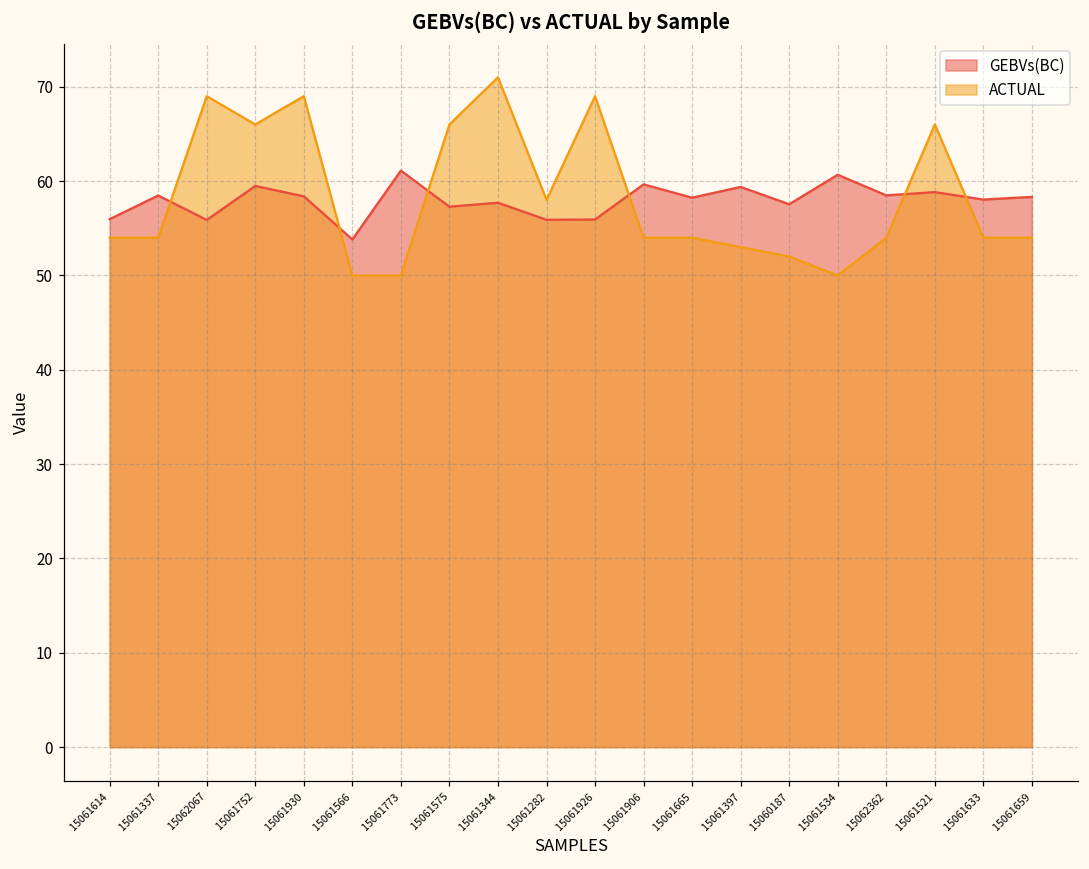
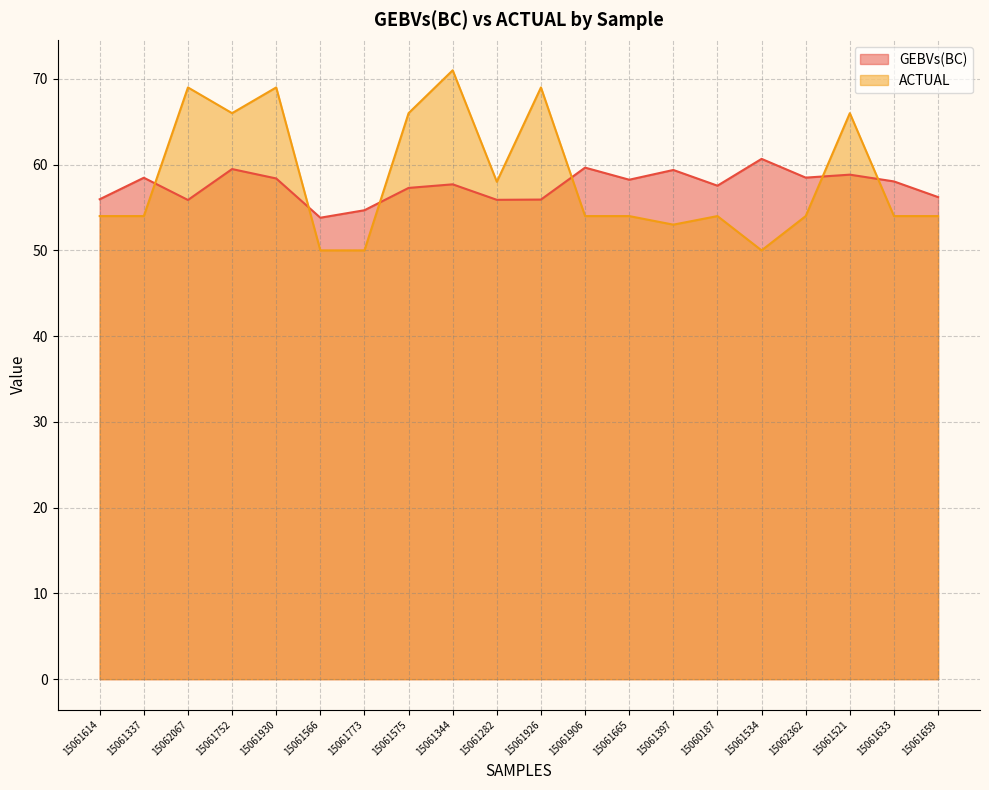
GEBVs(BC), 15061773: 61 -> 55
ACTUAL, 15060187: 52 -> 54
GEBVs(BC), 15061659: 58 -> 56
